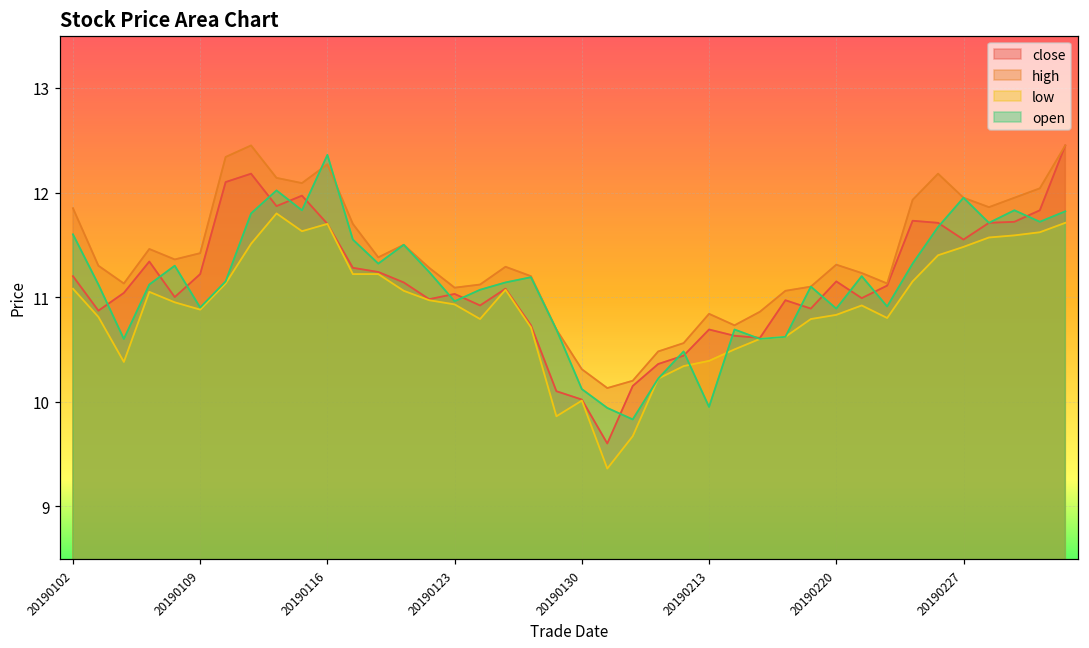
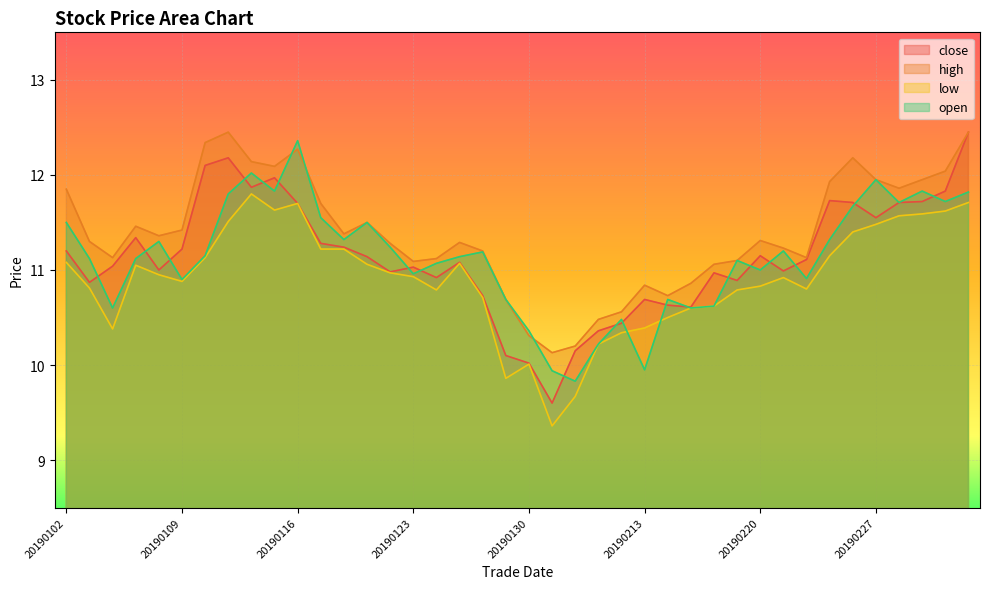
open, 20190102: 11.6 -> 11.5
open, 20190130: 10.1 -> 10.4
open, 20190220: 10.9 -> 11.0
